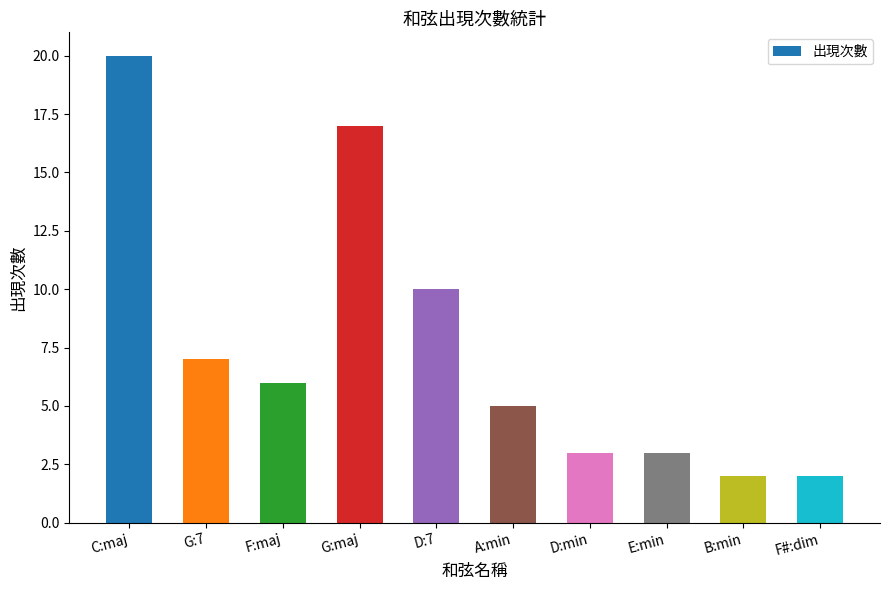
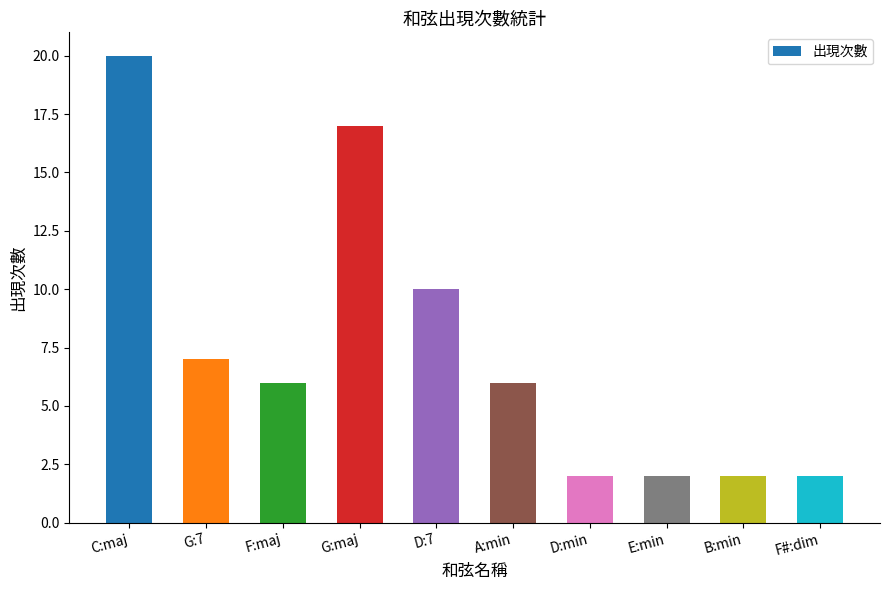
A:min: 5 -> 6
D:min: 3 -> 2
E:min: 3 -> 2
